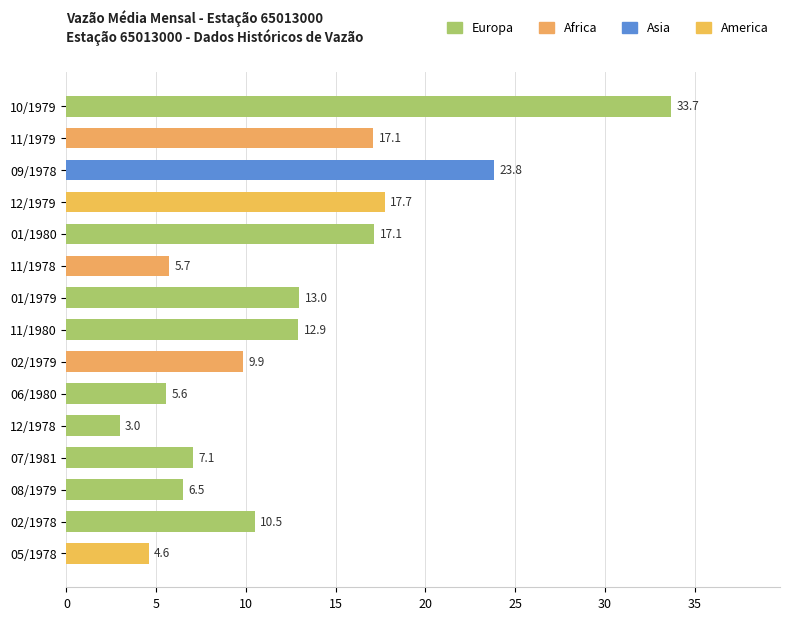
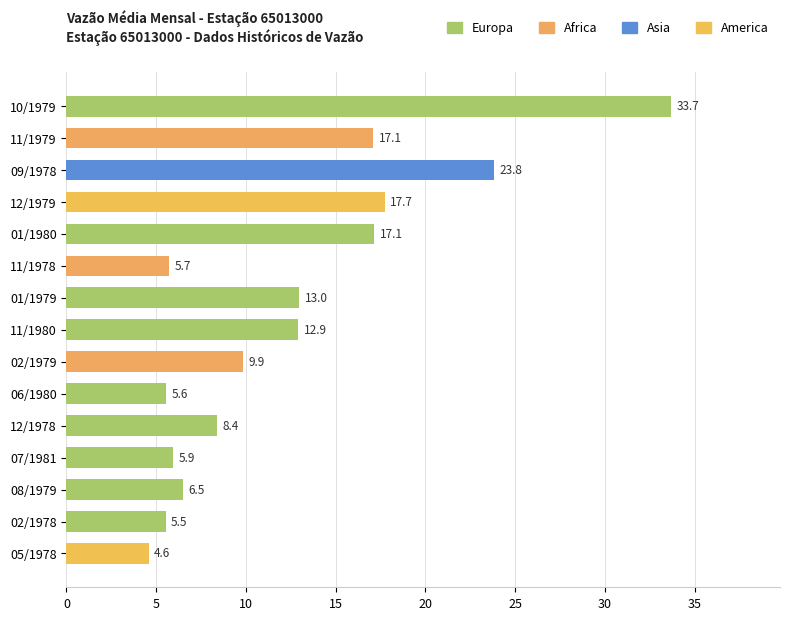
12/1978: 3.0 -> 8.4
07/1981: 7.1 -> 5.9
02/1978: 10.5 -> 5.5
